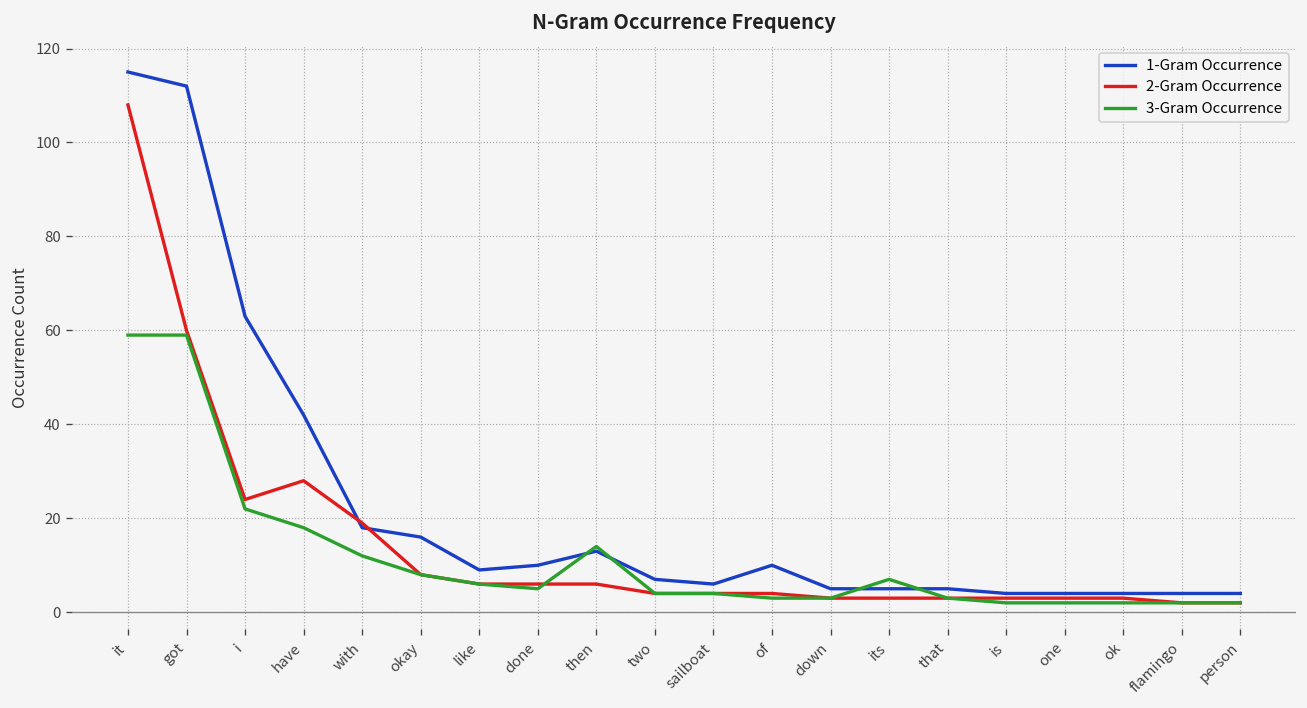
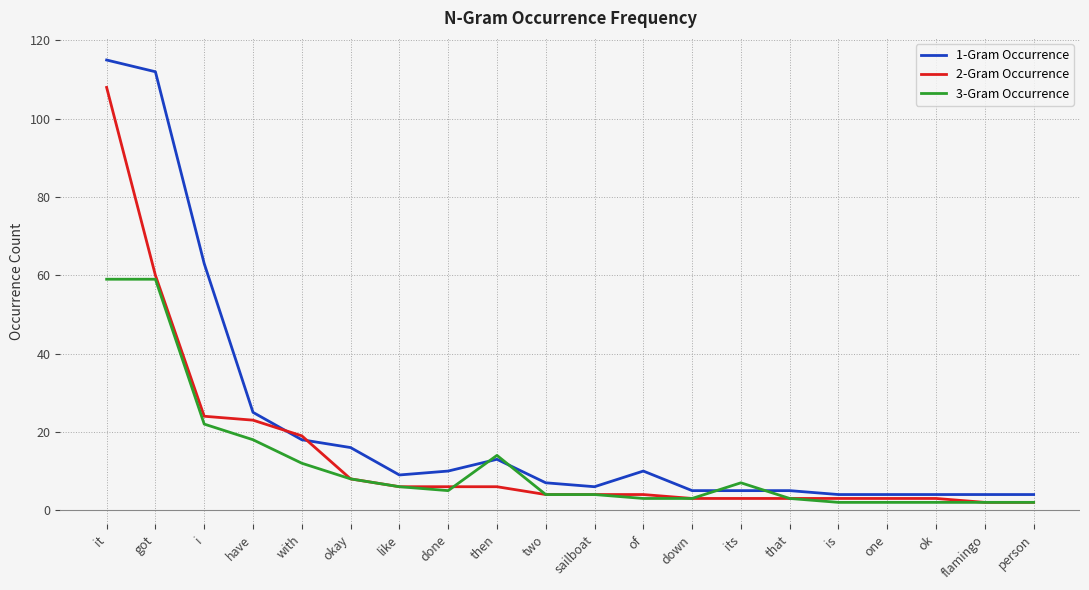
1-Gram Occurrence, have: 42 -> 25
2-Gram Occurrence, have: 28 -> 23
